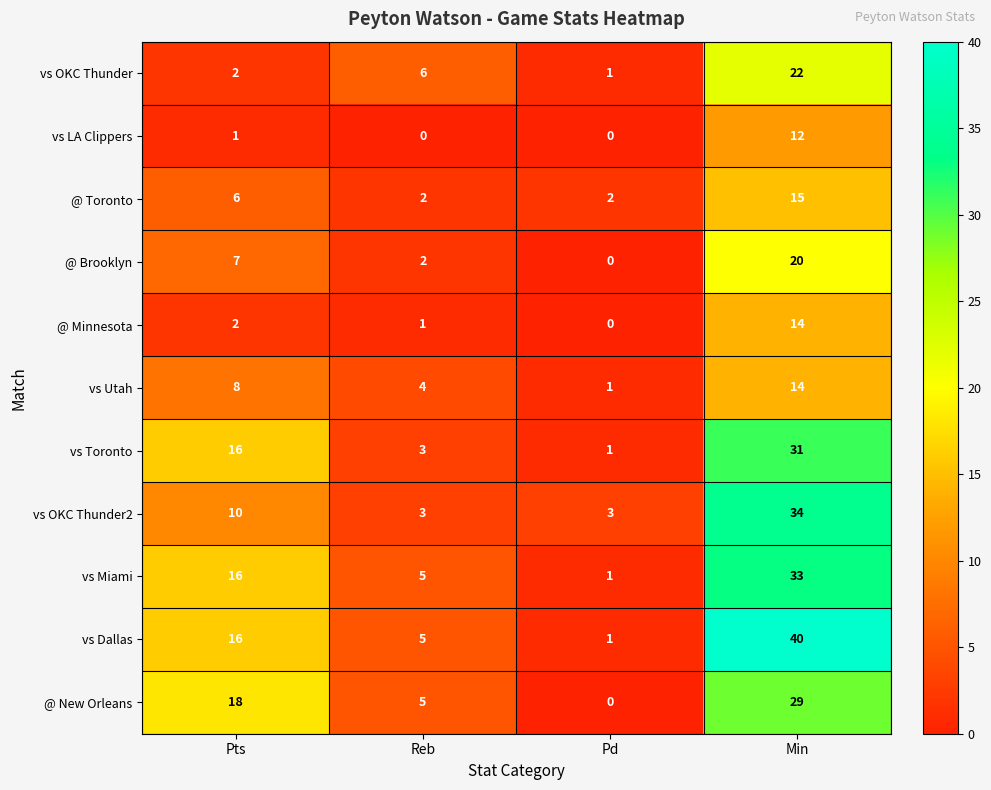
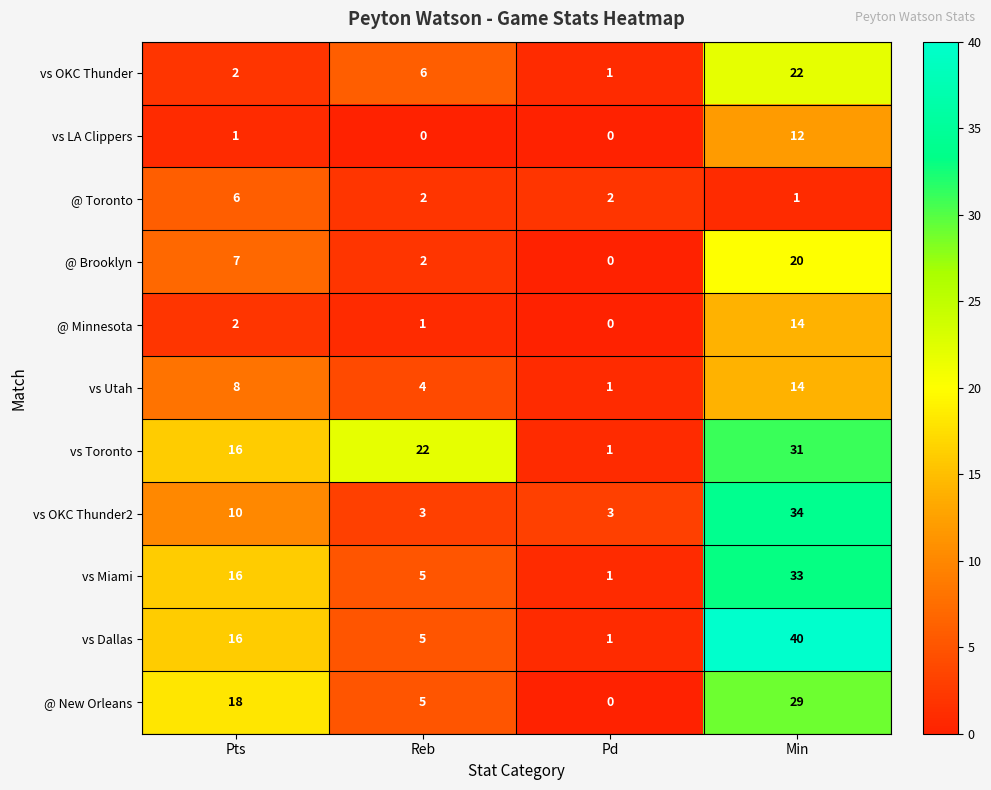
@ Toronto, Min: 15 -> 1
vs Toronto, Reb: 3 -> 22
